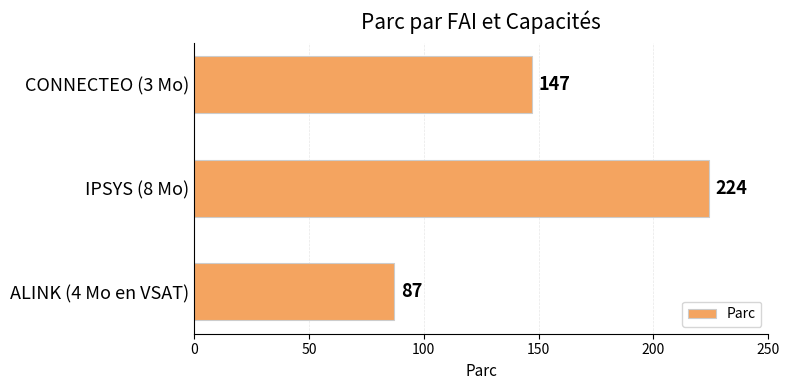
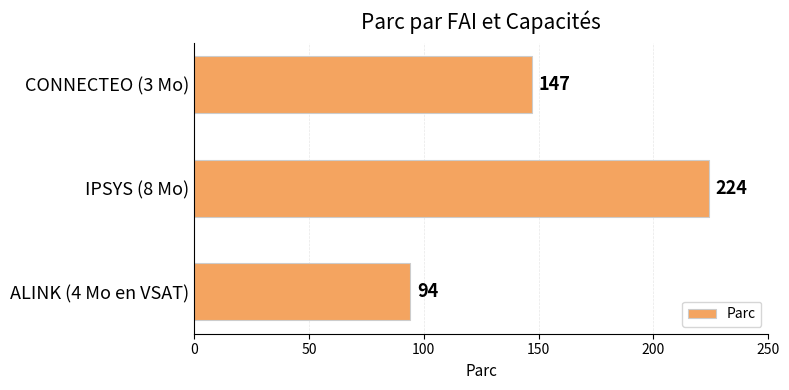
ALINK (4 Mo en VSAT): 87 -> 94
